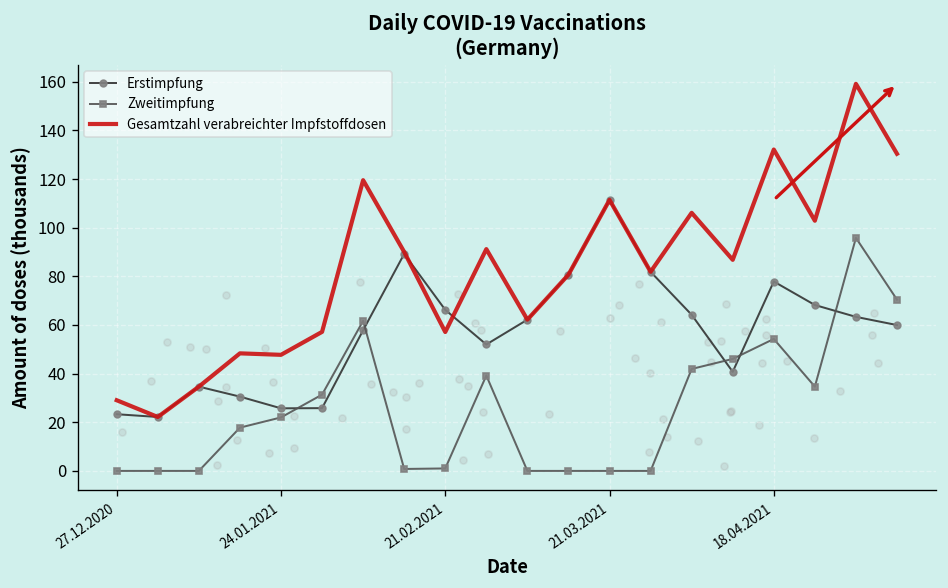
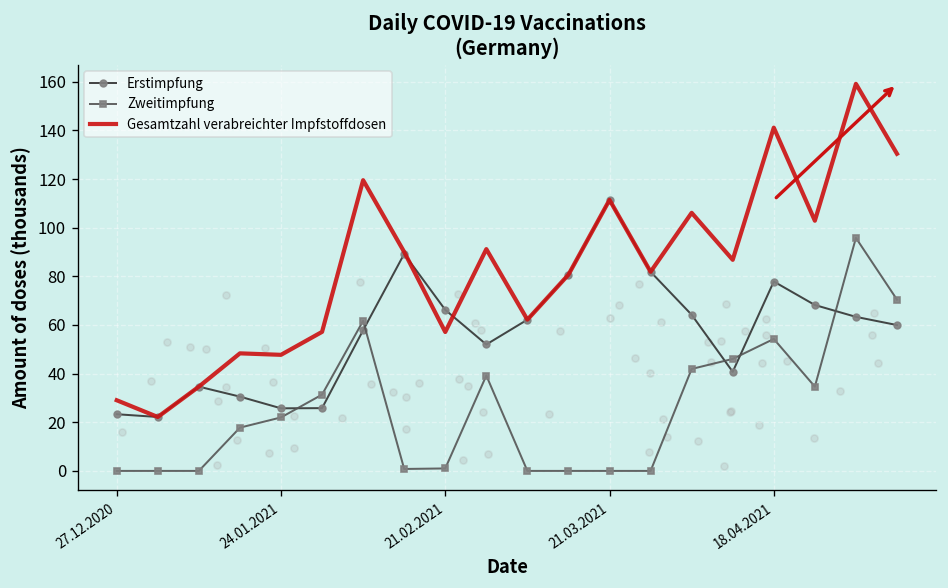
Gesamtzahl verabreichter Impfstoffdosen, 18.04.2021: 132 -> 141
